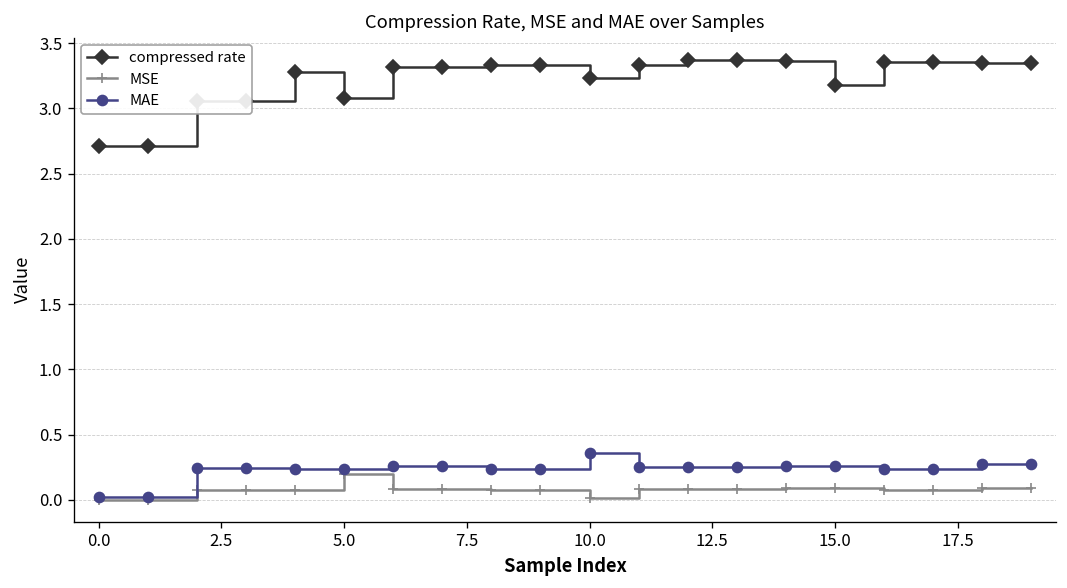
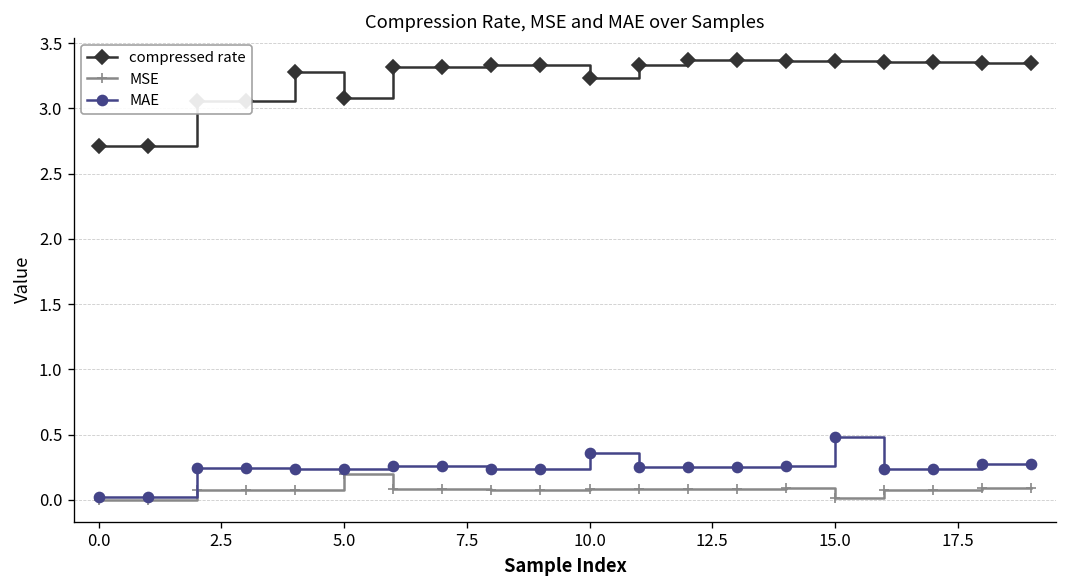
MSE, 10.0: 0.01 -> 0.09
compressed rate, 15.0: 3.18 -> 3.36
MSE, 15.0: 0.09 -> 0.02
MAE, 15.0: 0.26 -> 0.48
